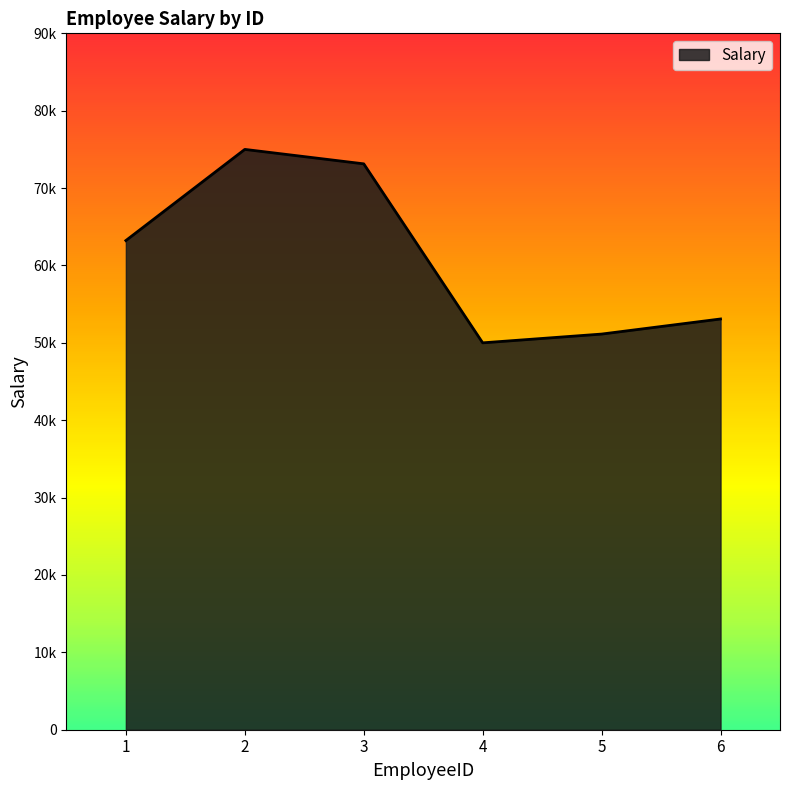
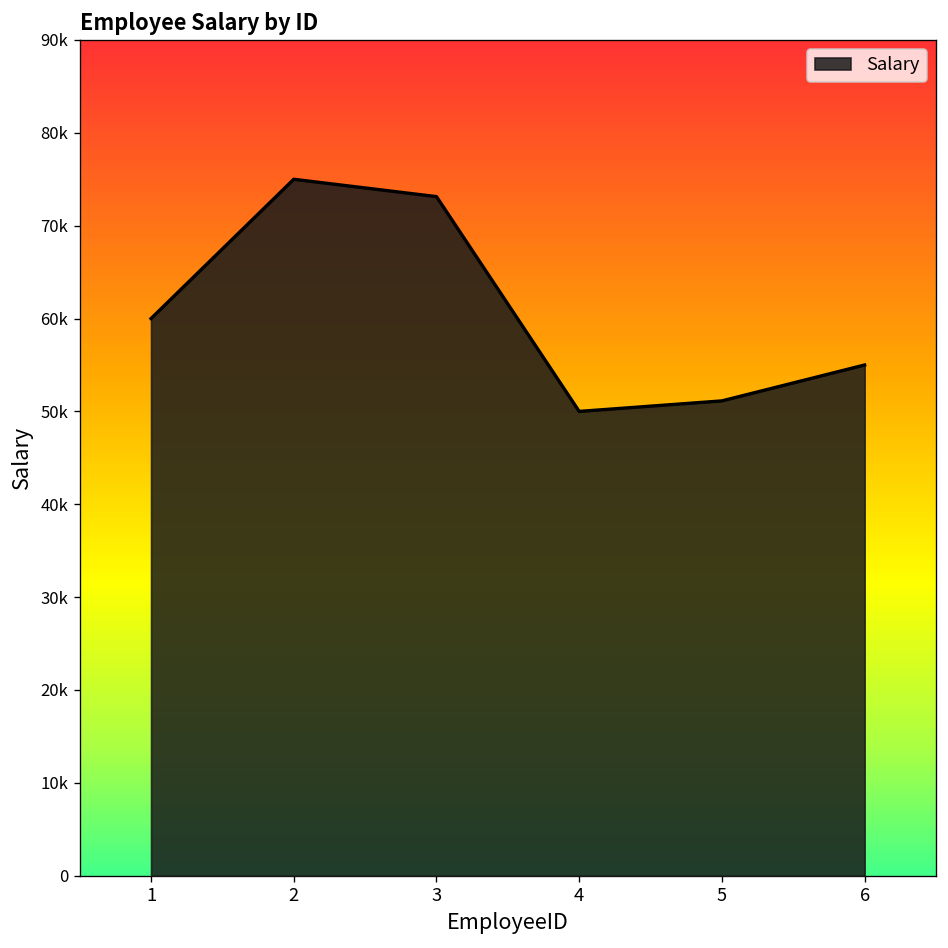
1: 63000 -> 60000
6: 53000 -> 55000
